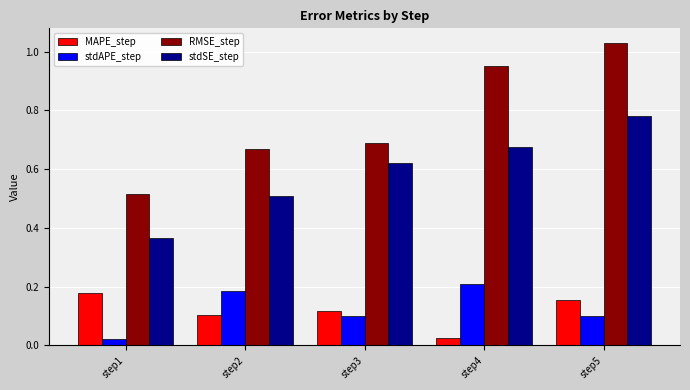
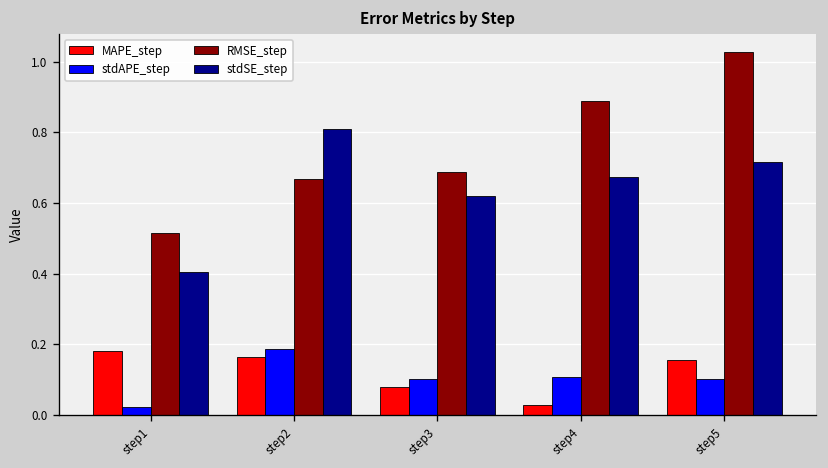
stdSE_step, step1: 0.37 -> 0.40
MAPE_step, step2: 0.10 -> 0.16
stdSE_step, step2: 0.51 -> 0.81
MAPE_step, step3: 0.12 -> 0.08
stdAPE_step, step4: 0.21 -> 0.11
RMSE_step, step4: 0.95 -> 0.89
stdSE_step, step5: 0.78 -> 0.71
